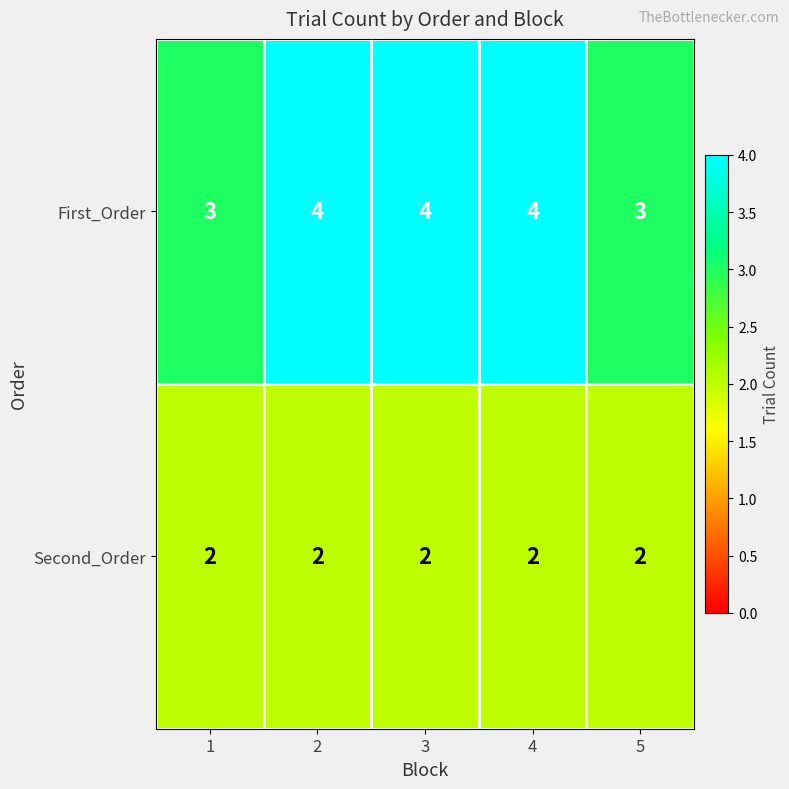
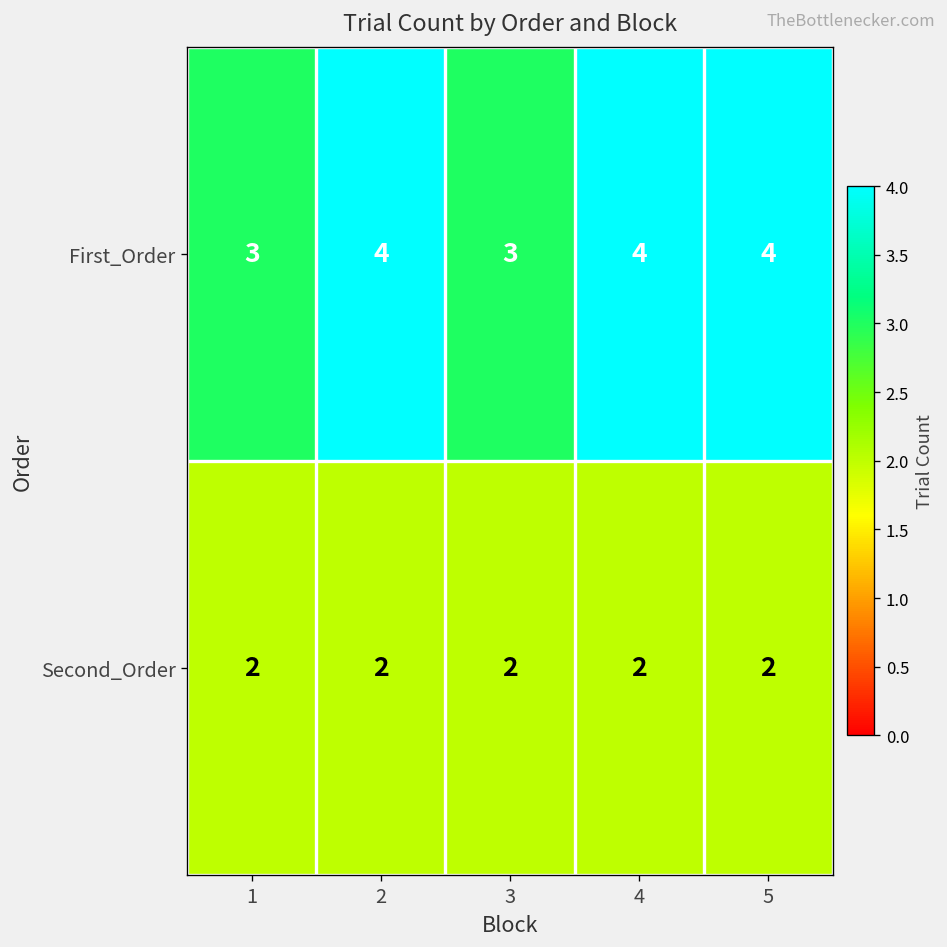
First_Order, 3: 4 -> 3
First_Order, 5: 3 -> 4
